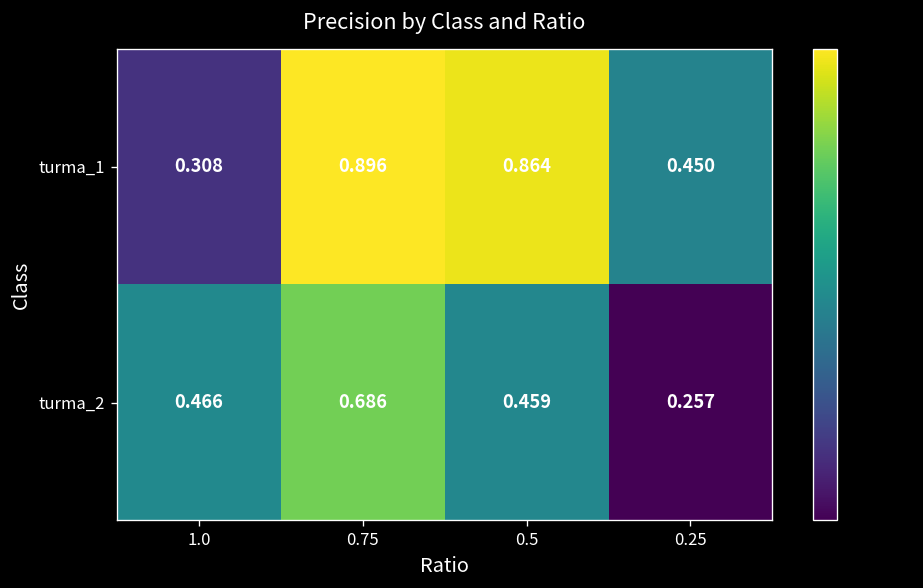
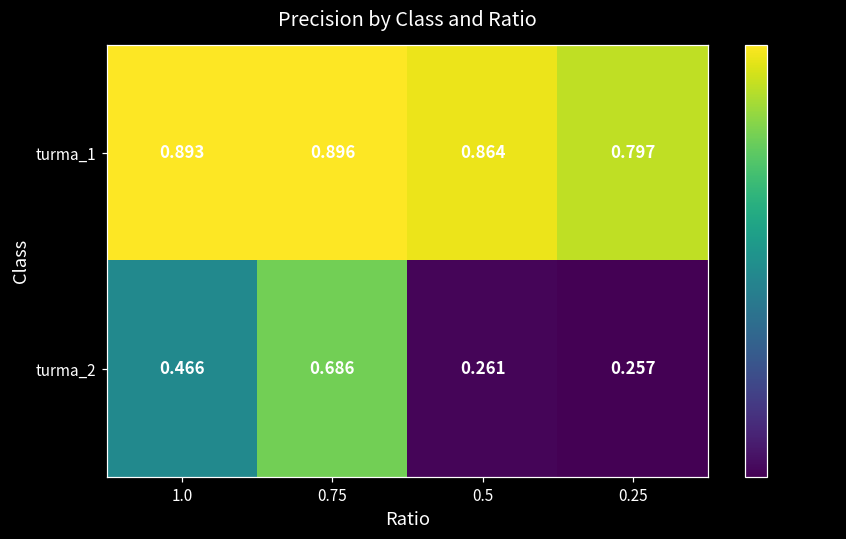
turma_1, 1.0: 0.308 -> 0.893
turma_1, 0.25: 0.450 -> 0.797
turma_2, 0.5: 0.459 -> 0.261
